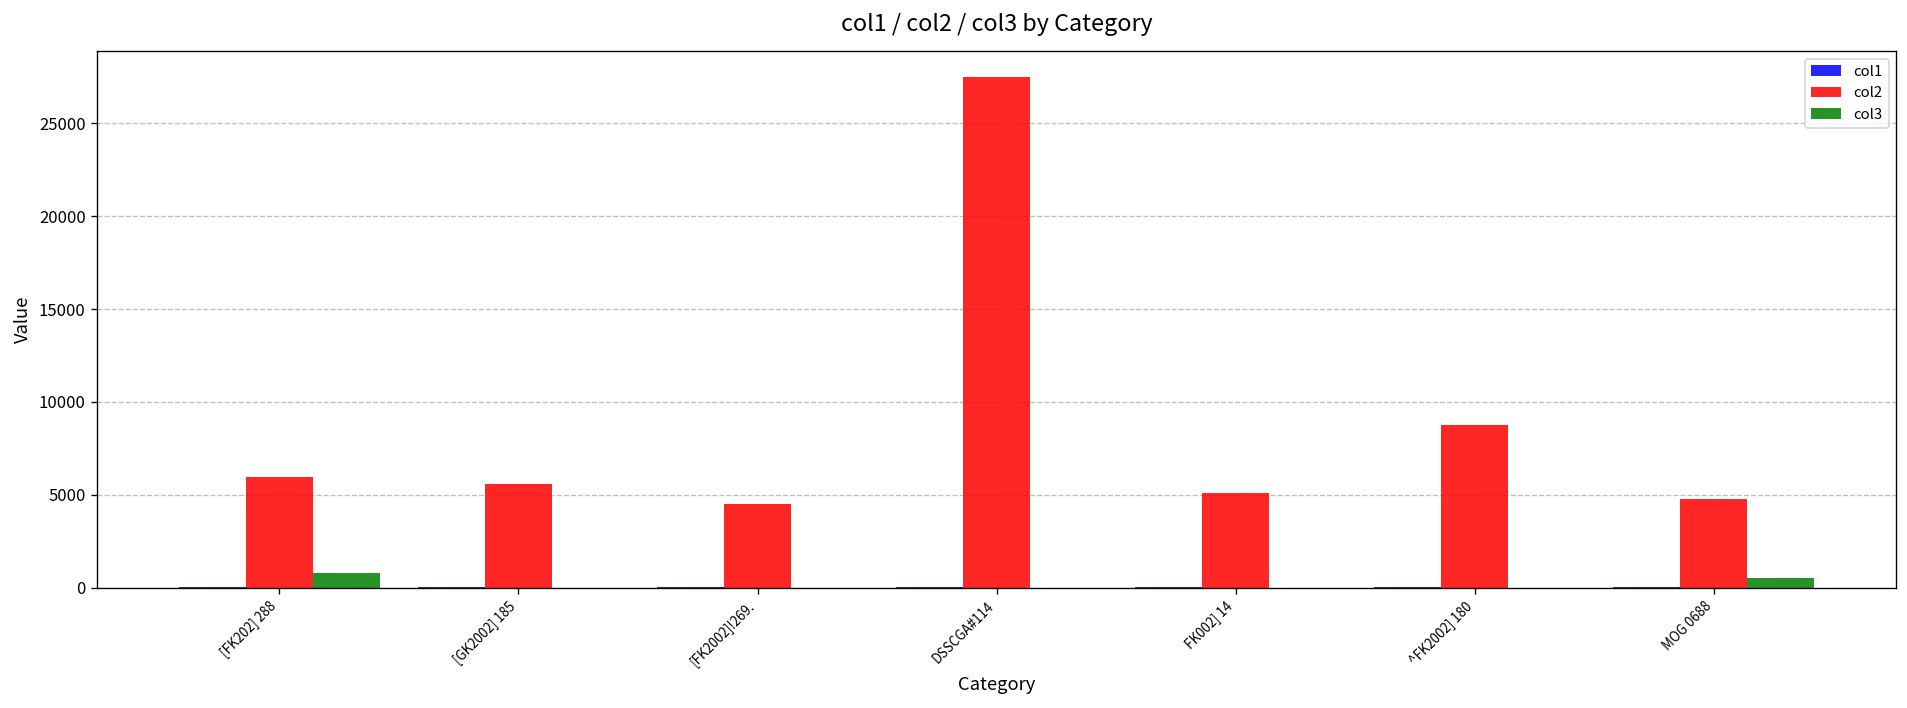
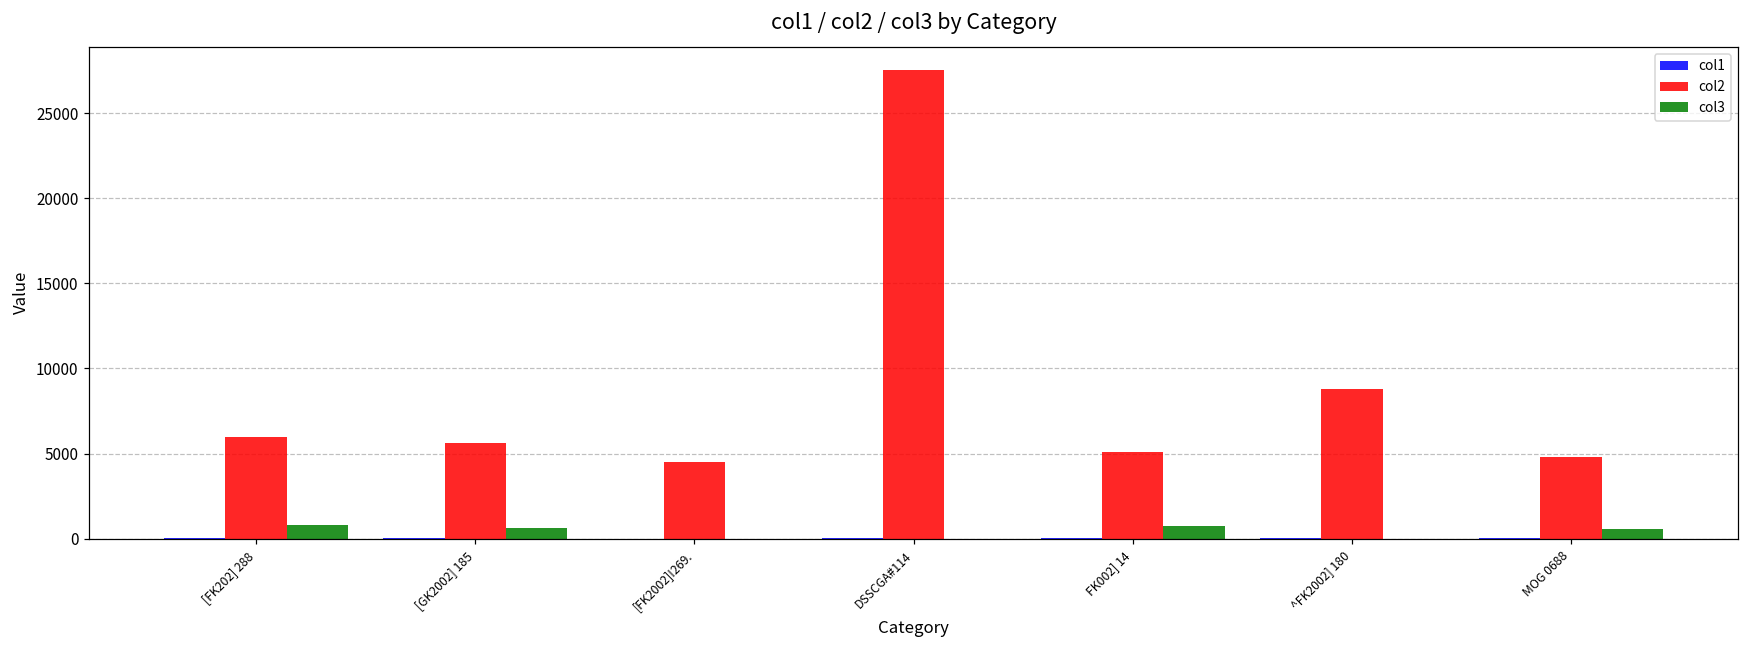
col3, [GK2002] 185: 0 -> 600
col3, FK002] 14: 0 -> 800
